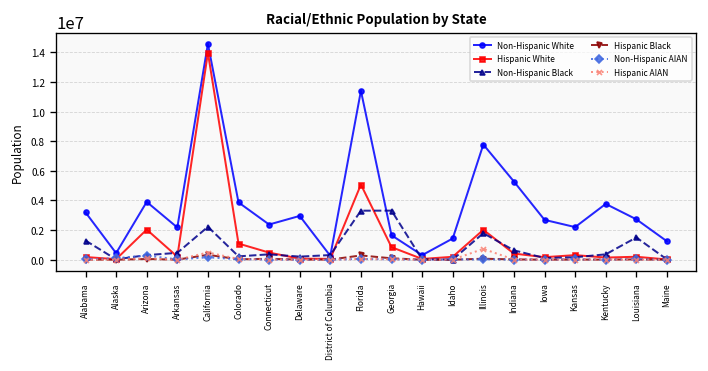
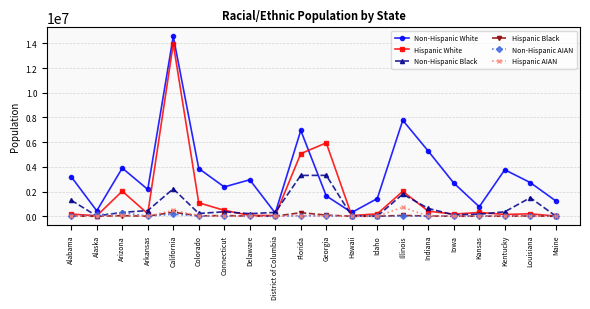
Non-Hispanic White, Florida: 11400000 -> 7000000
Hispanic White, Georgia: 800000 -> 5900000
Non-Hispanic White, Kansas: 2200000 -> 800000
